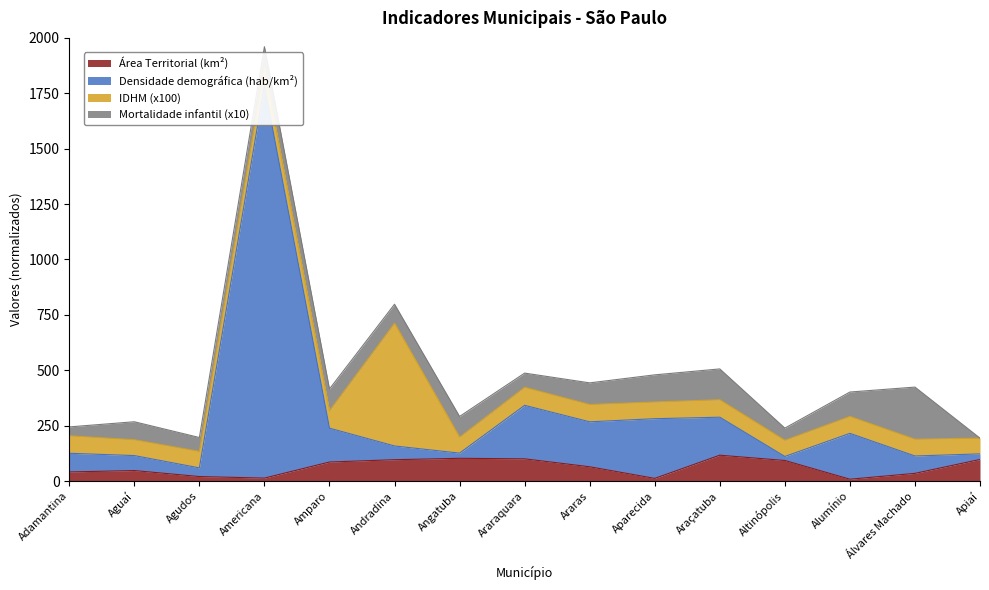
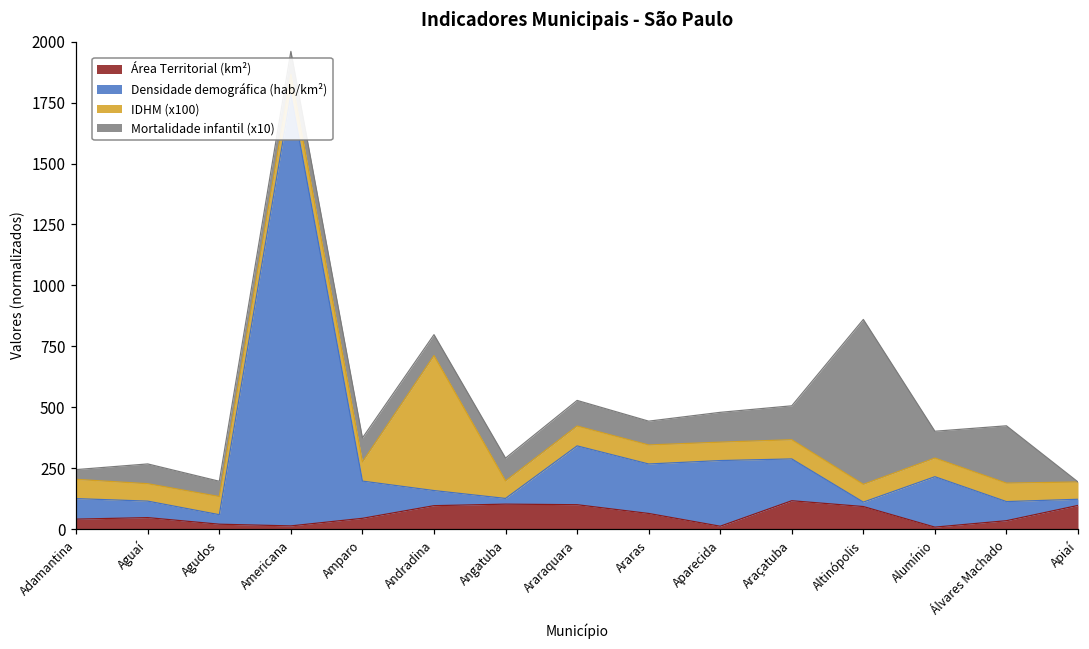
Área Territorial (km²), Amparo: 90 -> 40
Mortalidade infantil (x10), Araraquara: 60 -> 110
Mortalidade infantil (x10), Altinópolis: 50 -> 680
